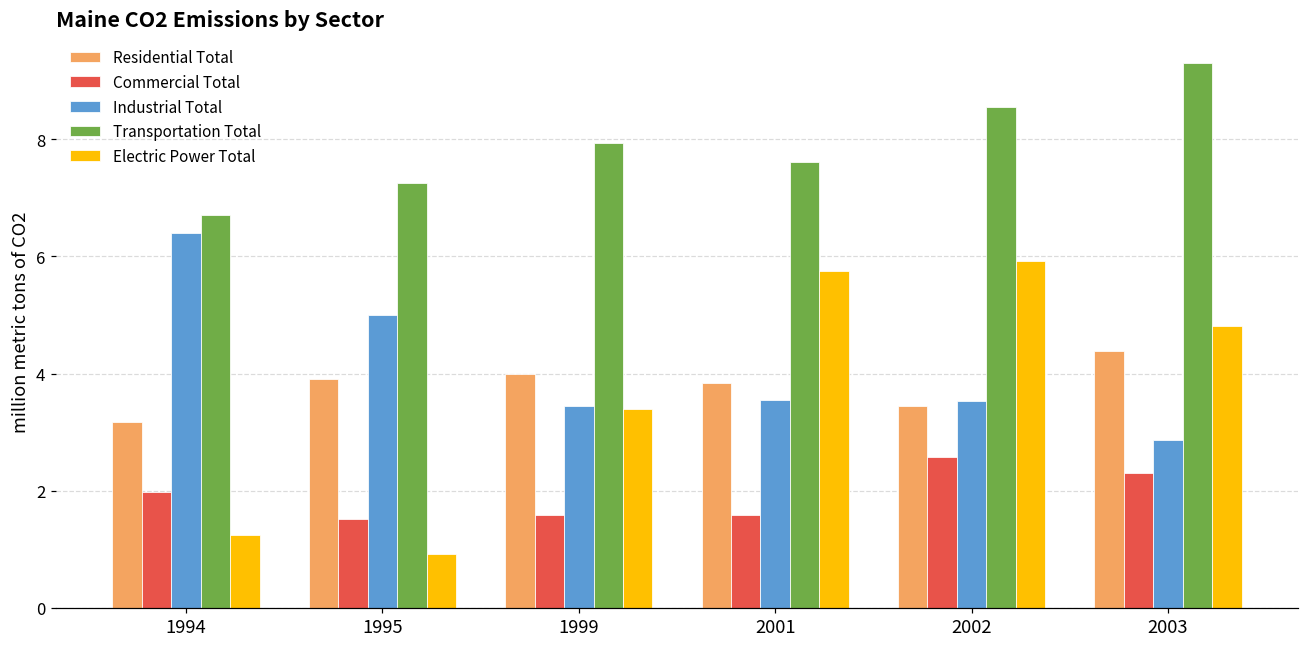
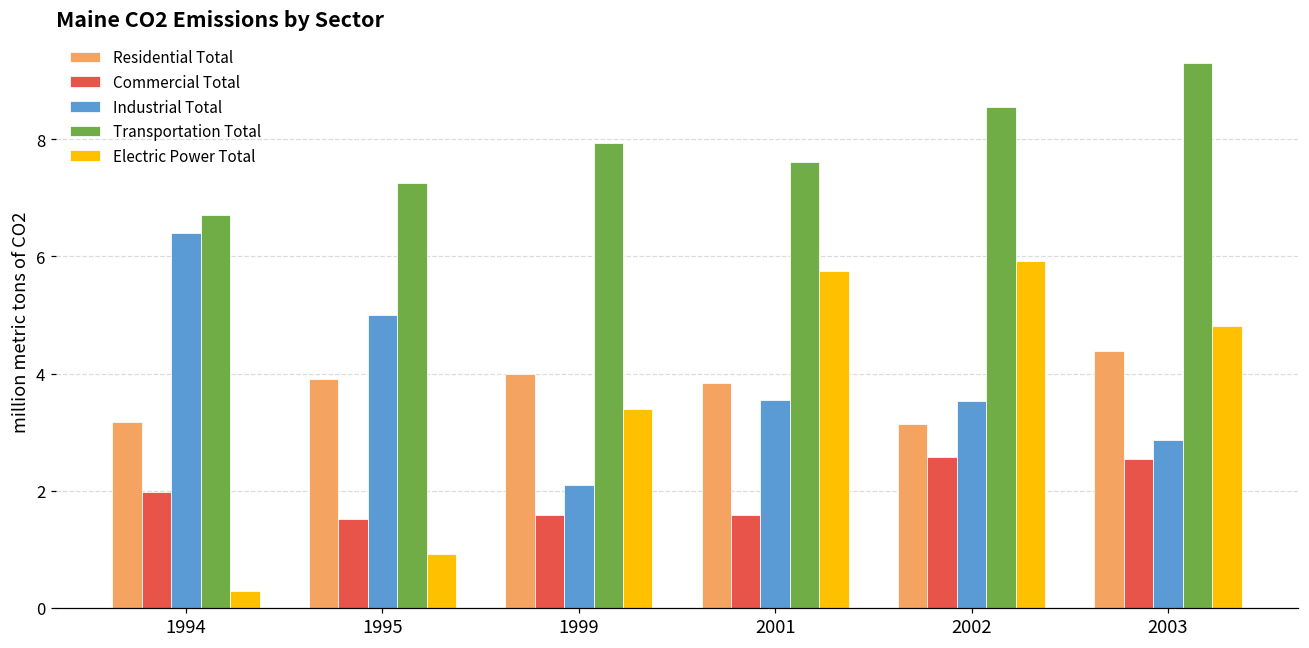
Electric Power Total, 1994: 1.2 -> 0.3
Industrial Total, 1999: 3.4 -> 2.1
Residential Total, 2002: 3.5 -> 3.1
Commercial Total, 2003: 2.3 -> 2.5
